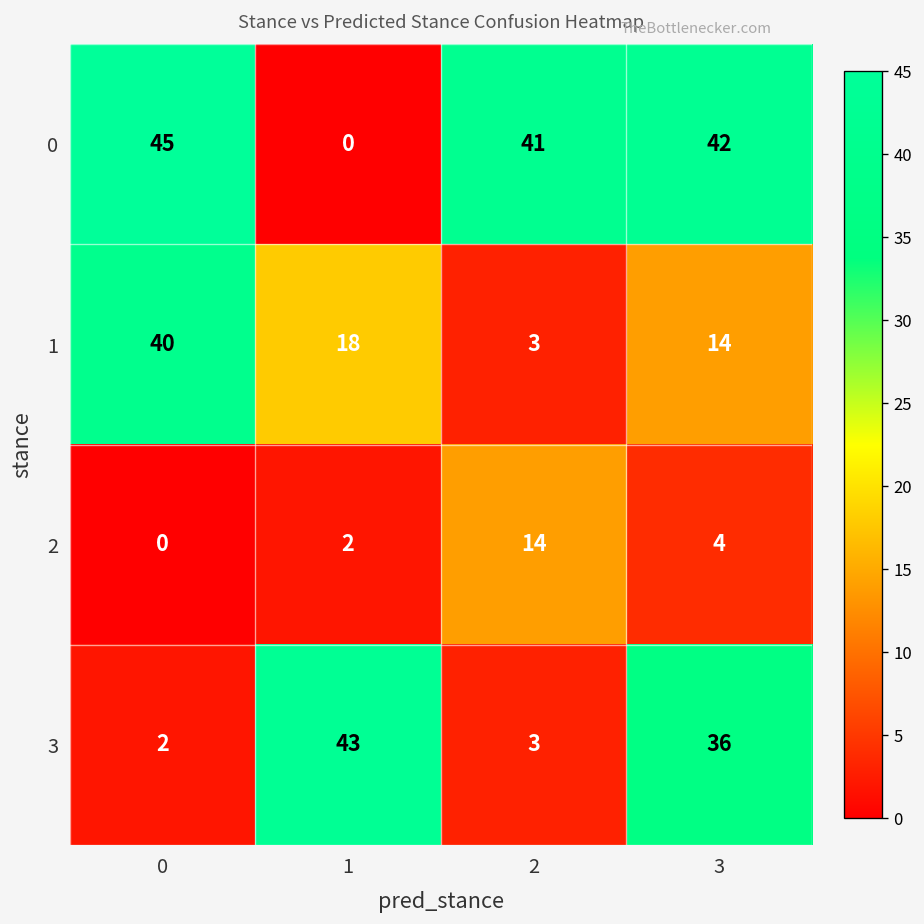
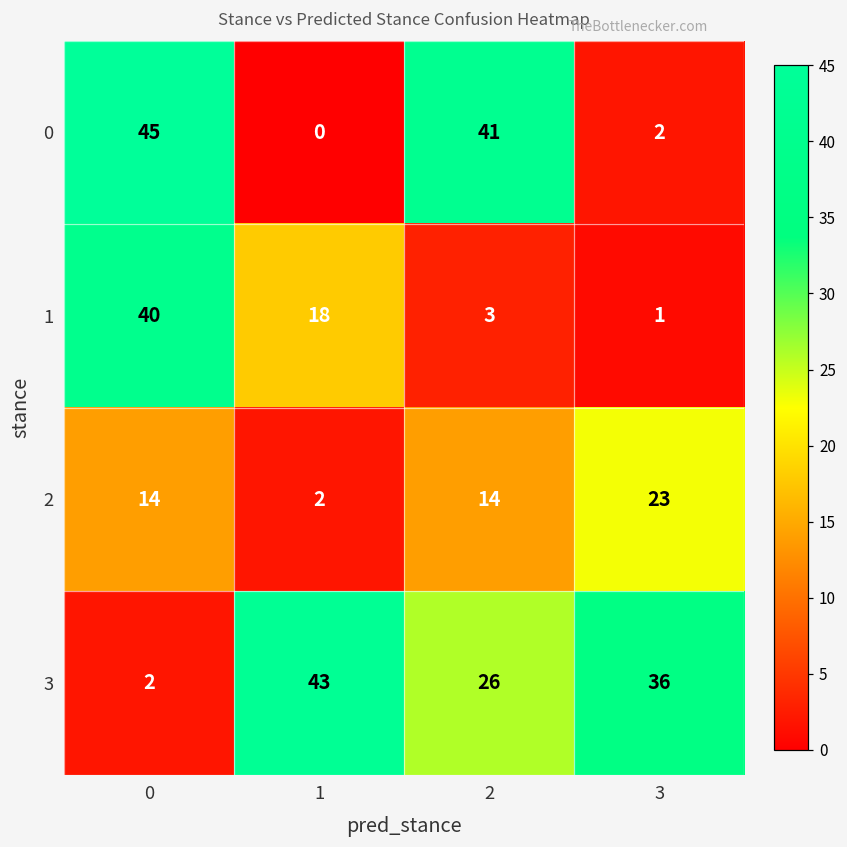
0, 3: 42 -> 2
1, 3: 14 -> 1
2, 0: 0 -> 14
2, 3: 4 -> 23
3, 2: 3 -> 26
